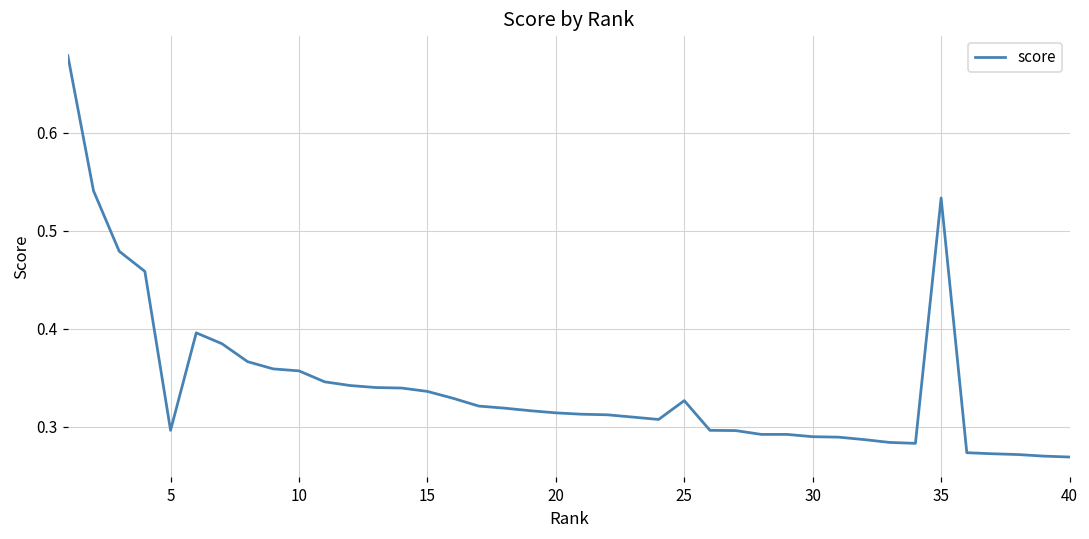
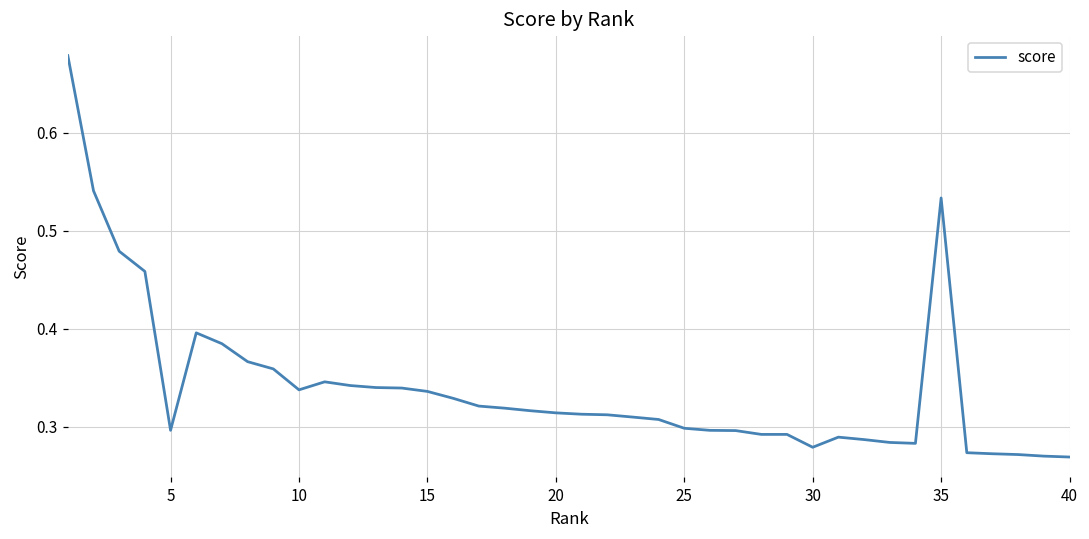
10: 0.36 -> 0.34
25: 0.33 -> 0.30
30: 0.29 -> 0.28
